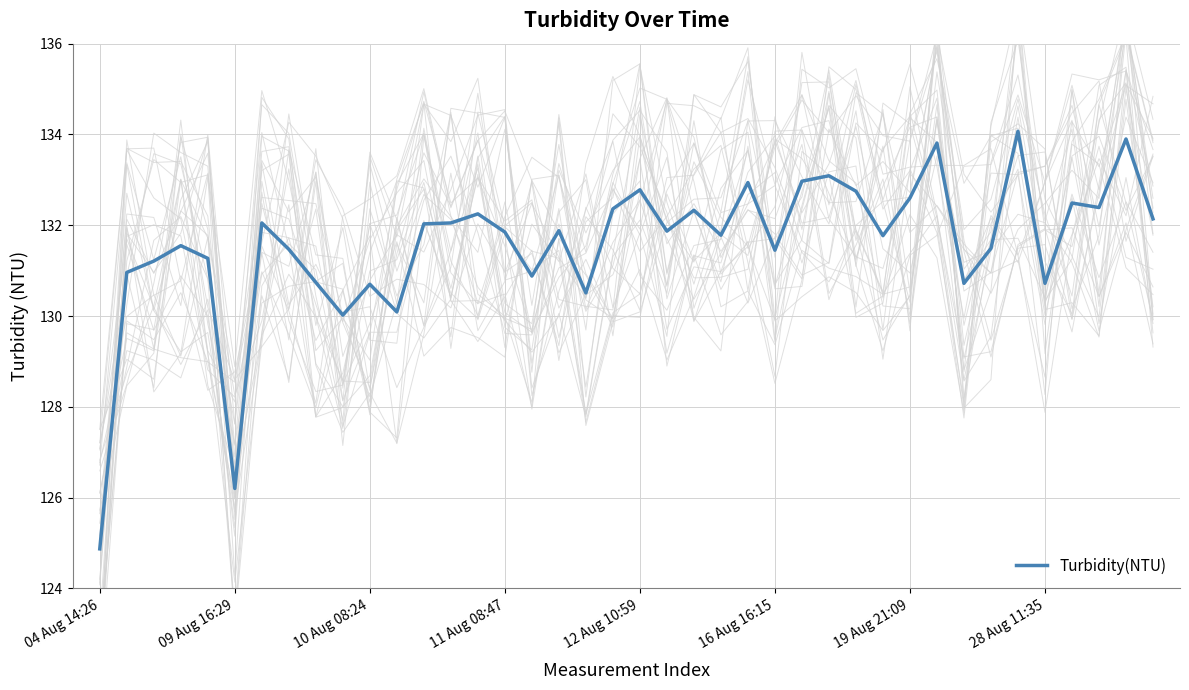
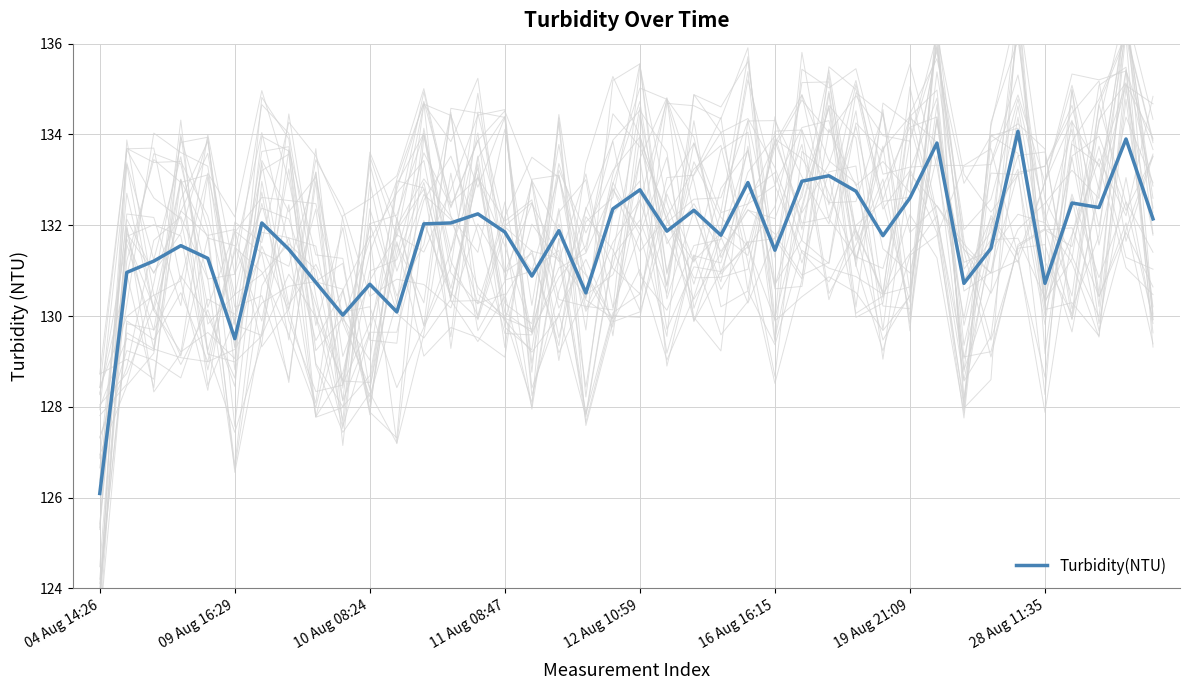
Turbidity(NTU), 04 Aug 14:26: 124.9 -> 126.1
Turbidity(NTU), 09 Aug 16:29: 126.2 -> 129.5
